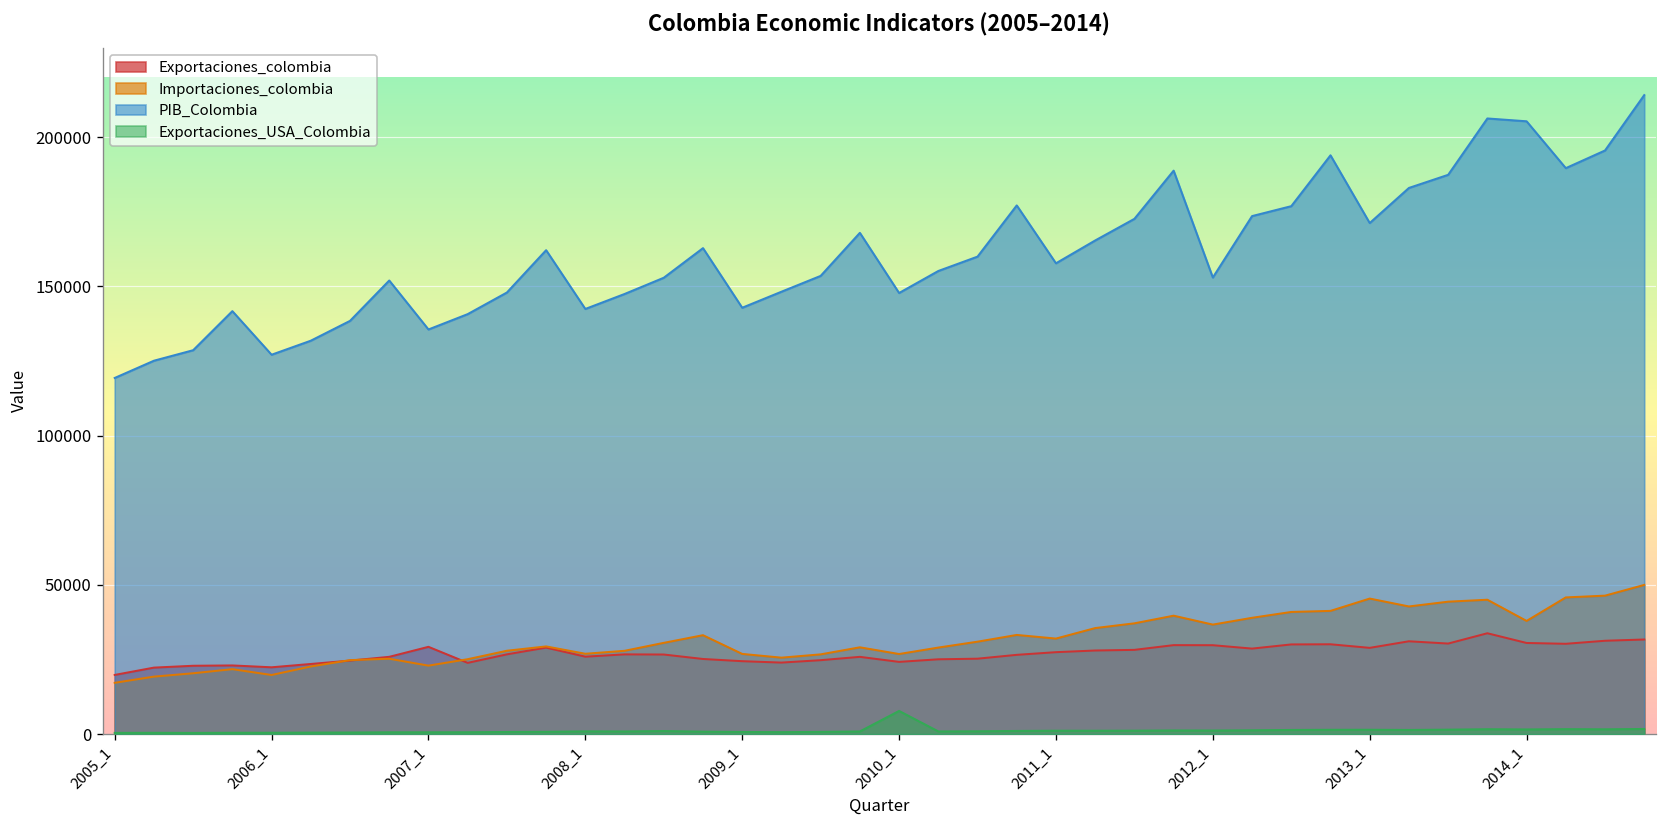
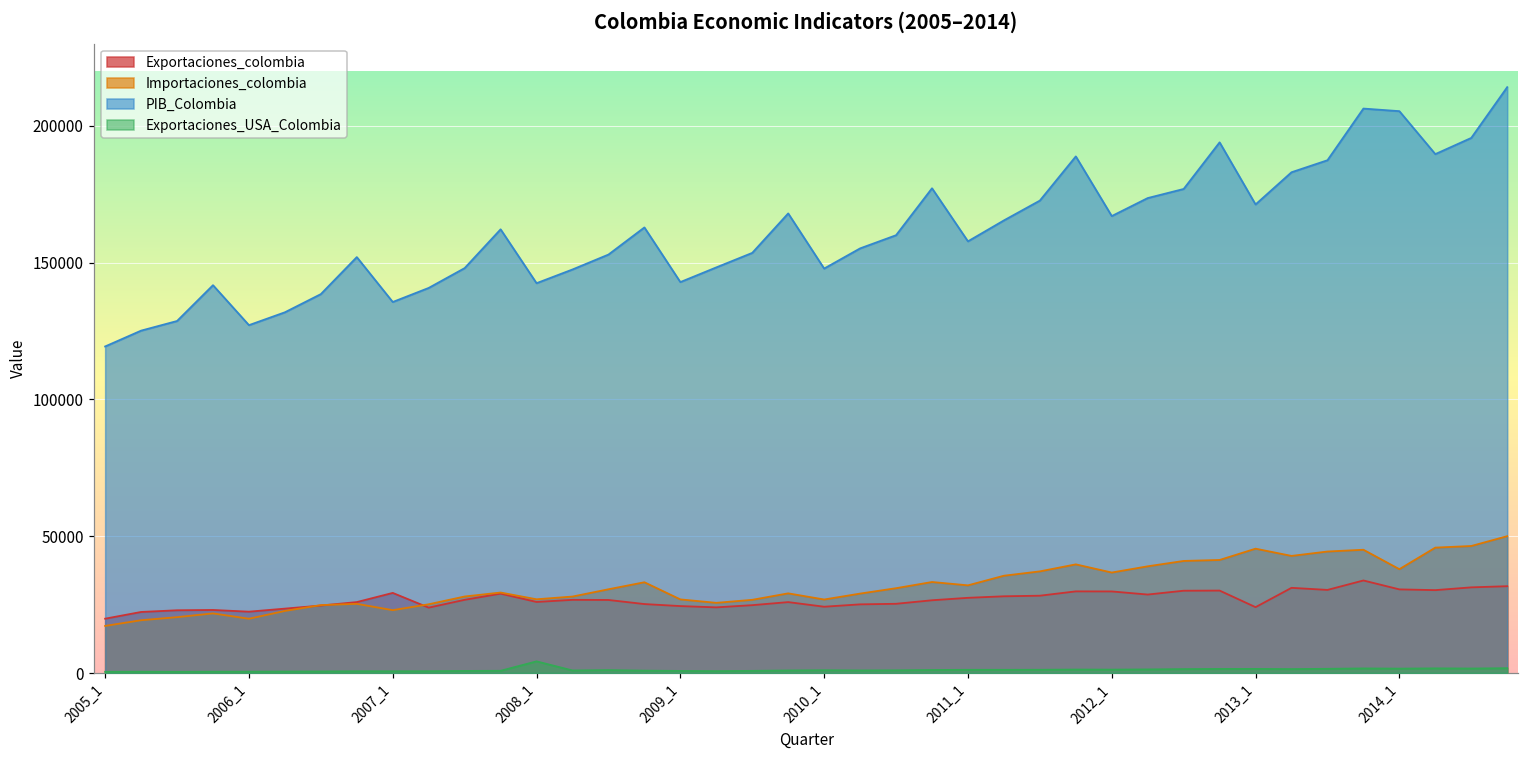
Exportaciones_USA_Colombia, 2008_1: 1000 -> 4000
Exportaciones_USA_Colombia, 2010_1: 8000 -> 1000
PIB_Colombia, 2012_1: 153000 -> 167000
Exportaciones_colombia, 2013_1: 29000 -> 24000
